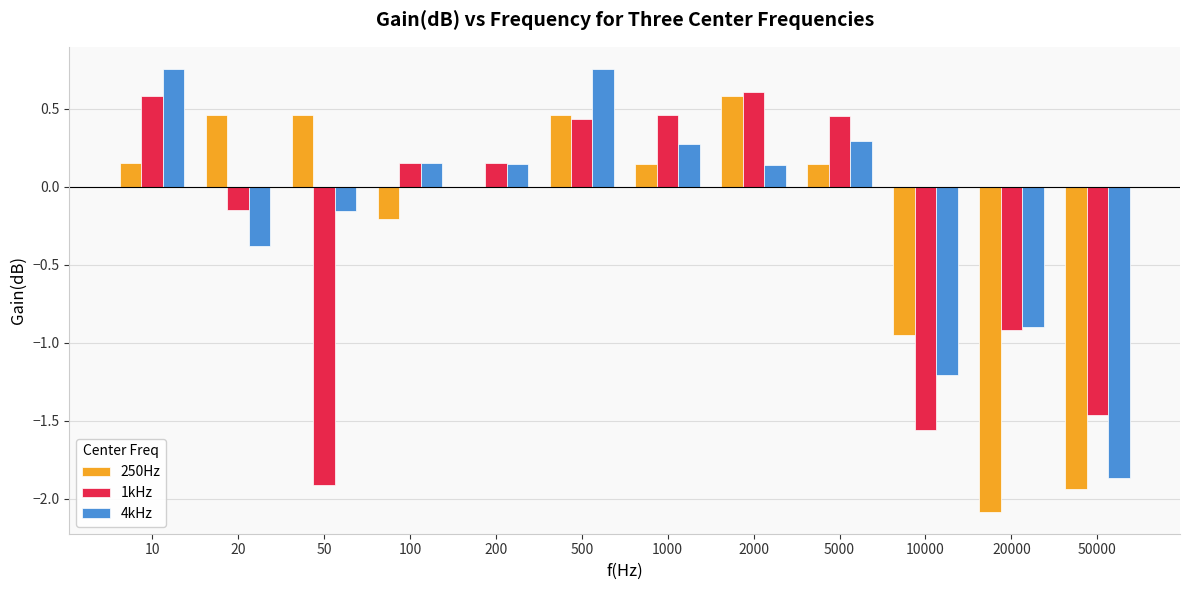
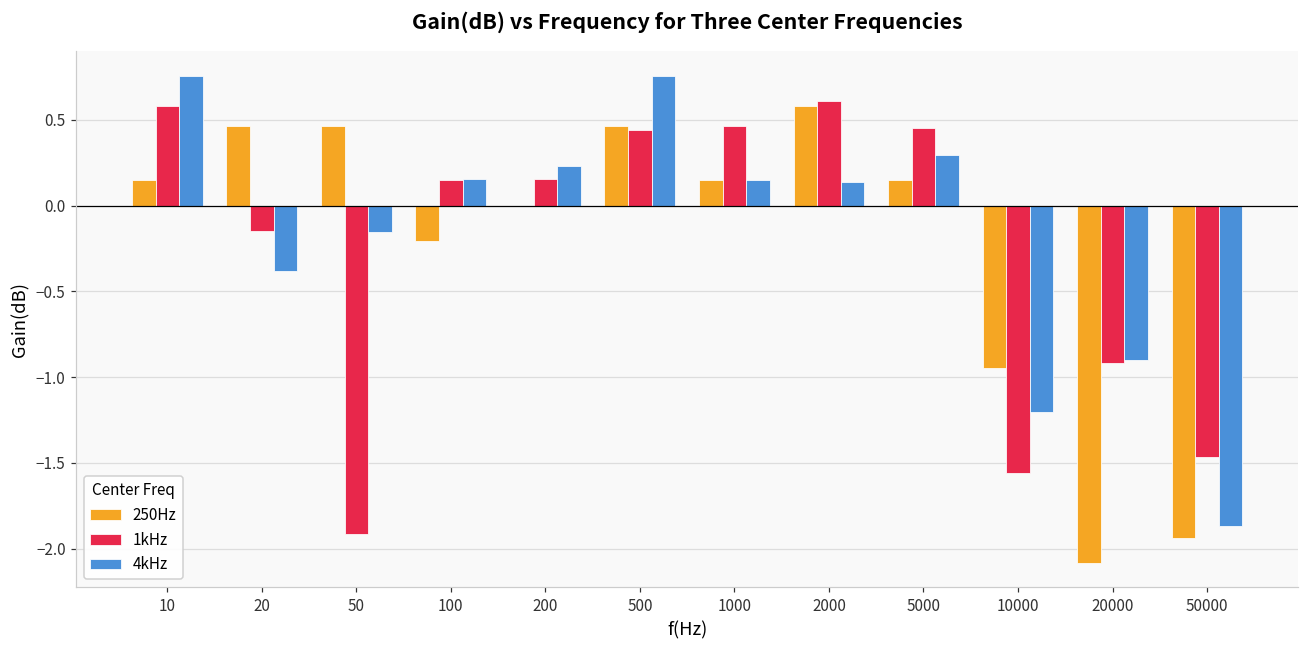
4kHz, 200: 0.15 -> 0.23
4kHz, 1000: 0.28 -> 0.15
